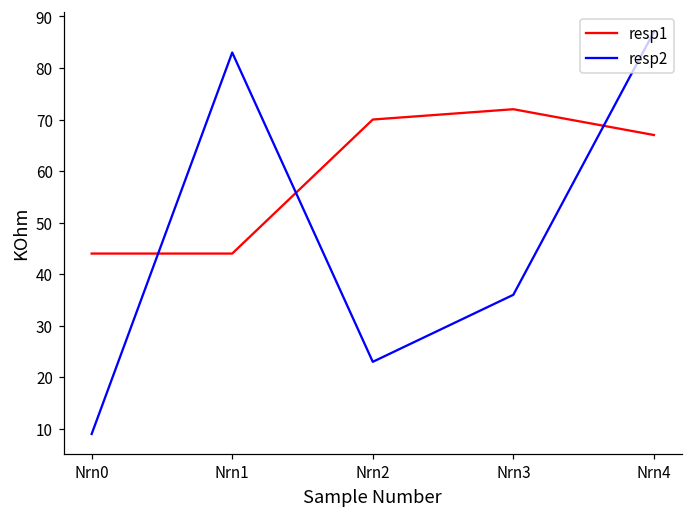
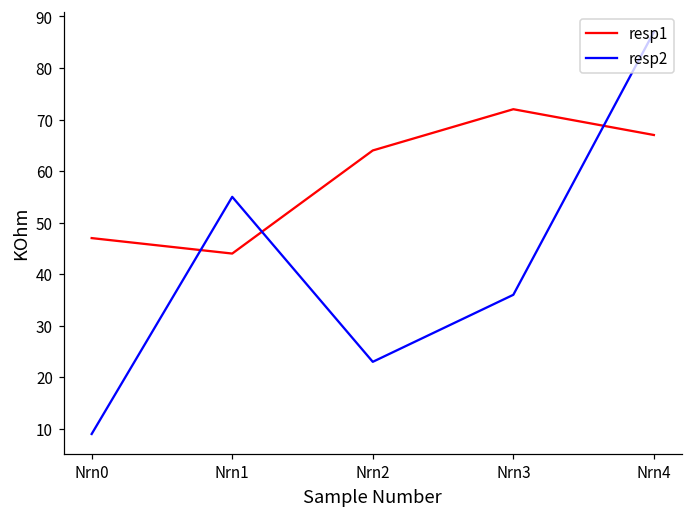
resp1, Nrn0: 44 -> 47
resp2, Nrn1: 83 -> 55
resp1, Nrn2: 70 -> 64
